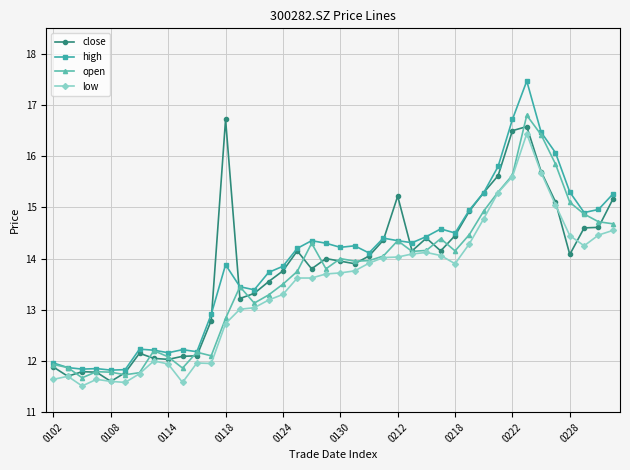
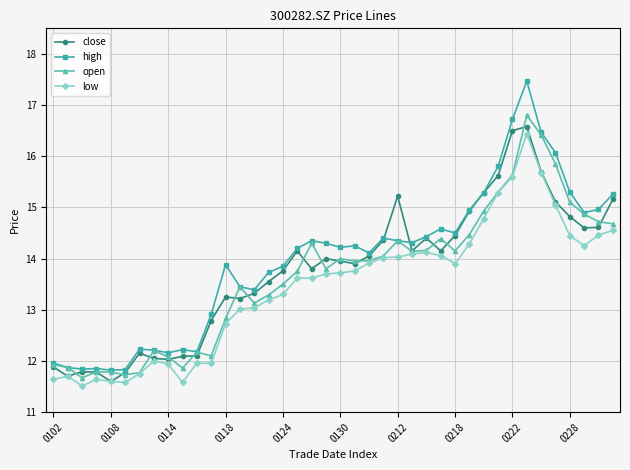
close, 0118: 16.7 -> 13.3
close, 0228: 14.1 -> 14.8
